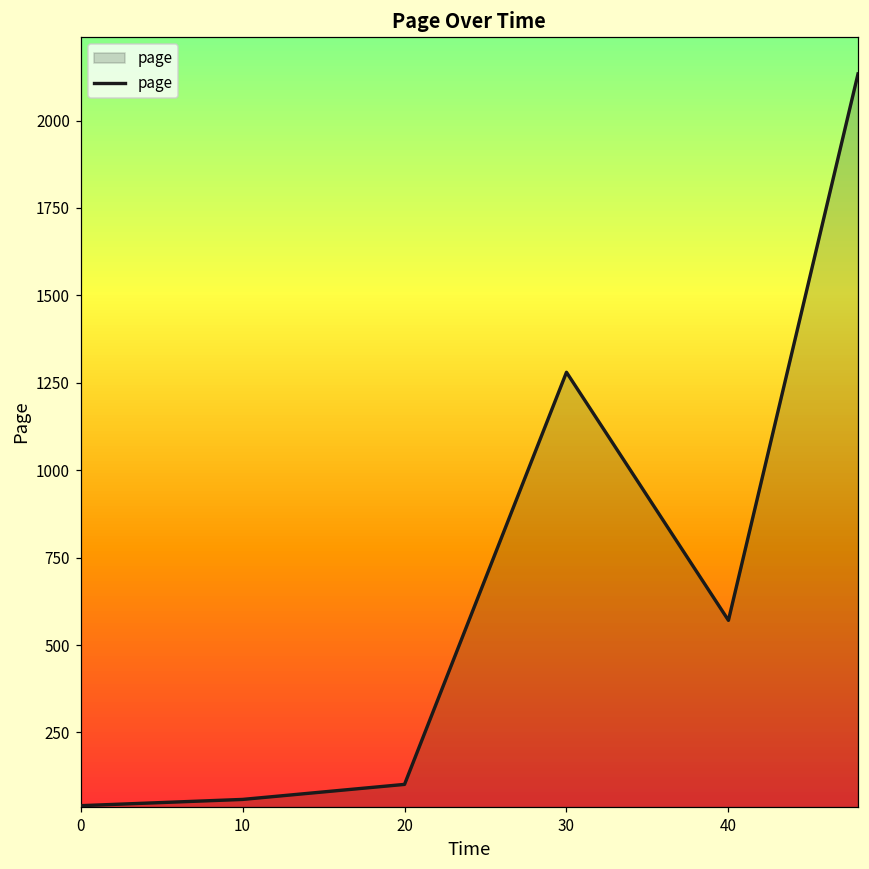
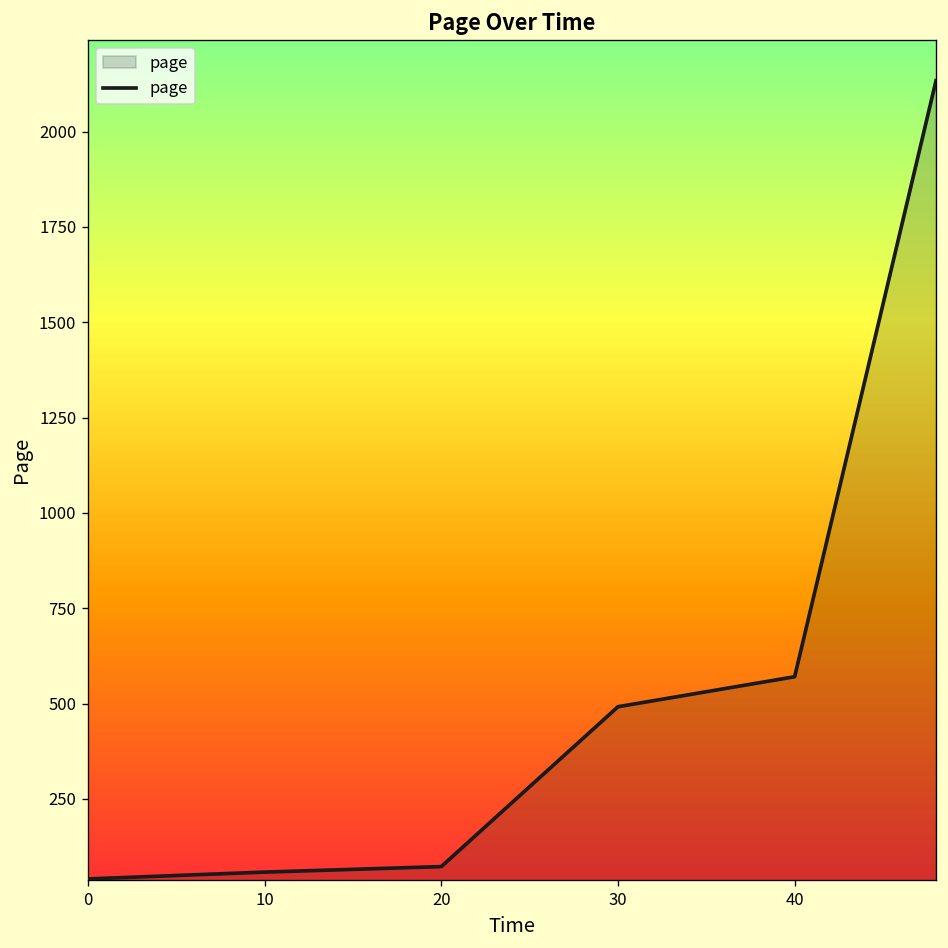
20: 100 -> 70
30: 1280 -> 490
